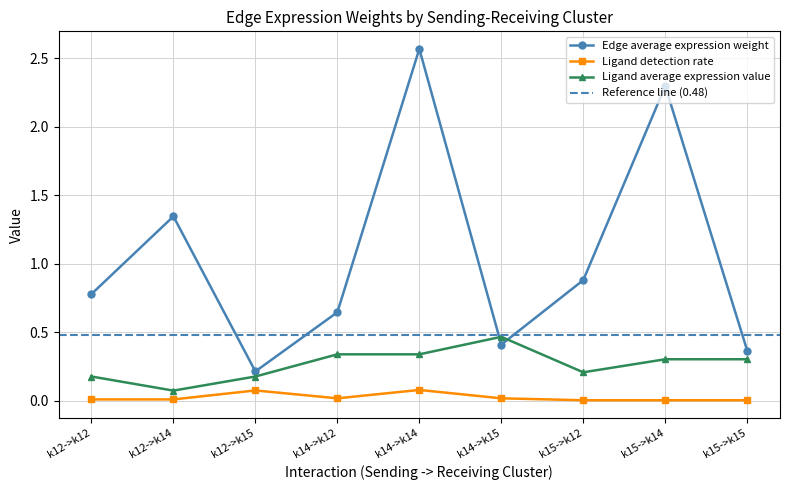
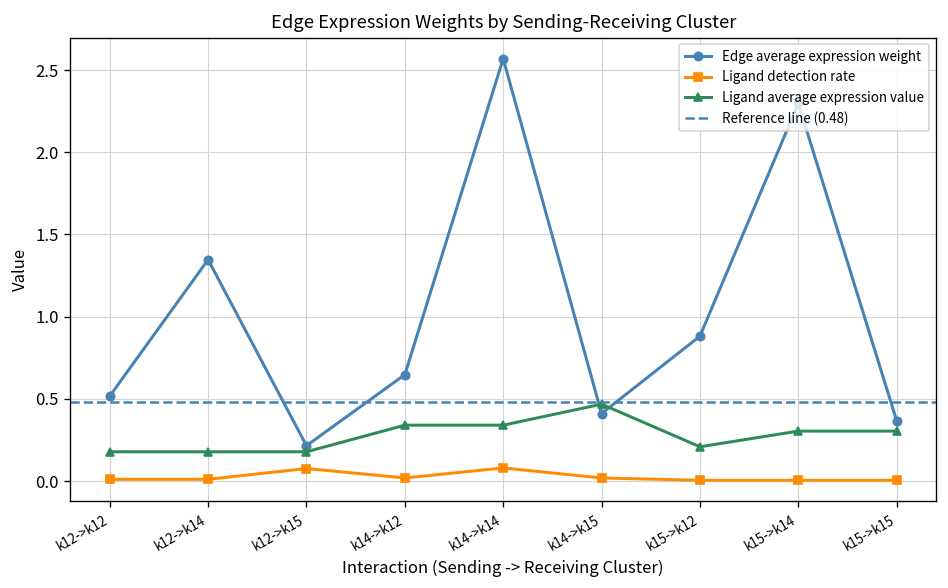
Edge average expression weight, k12->k12: 0.78 -> 0.52
Ligand average expression value, k12->k14: 0.08 -> 0.18
